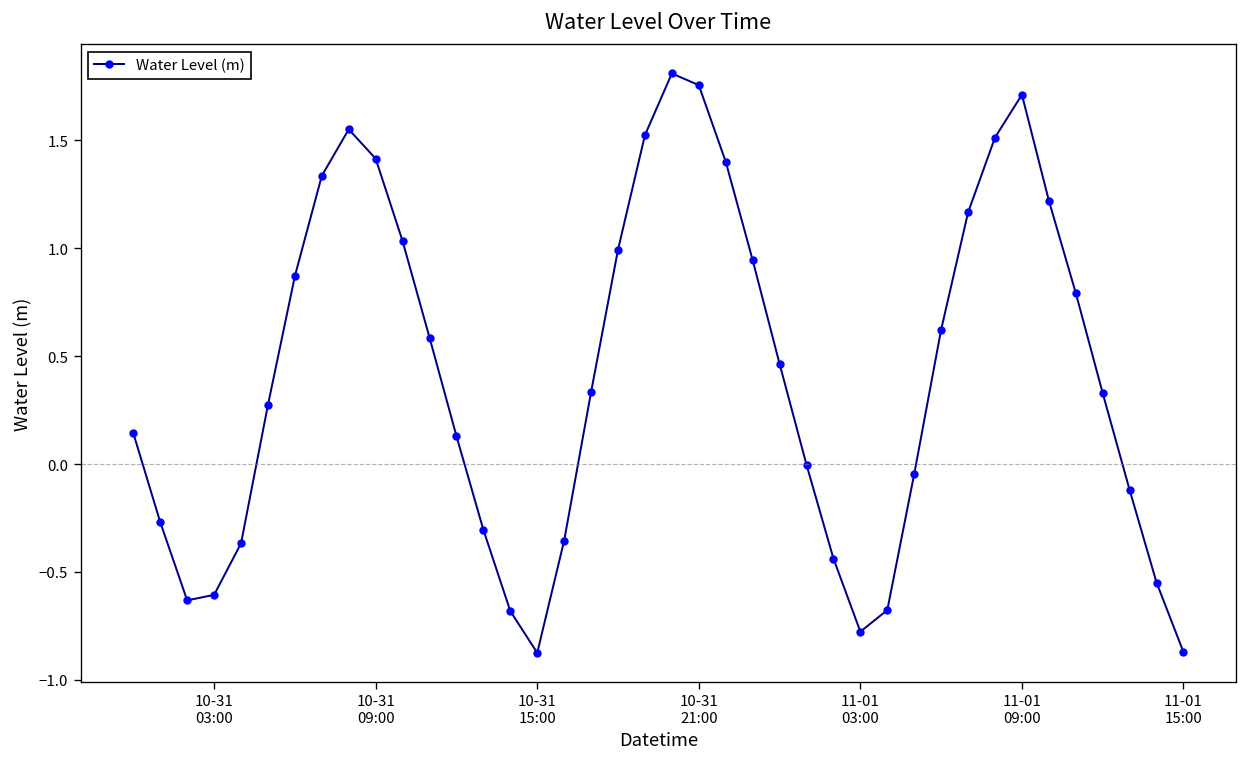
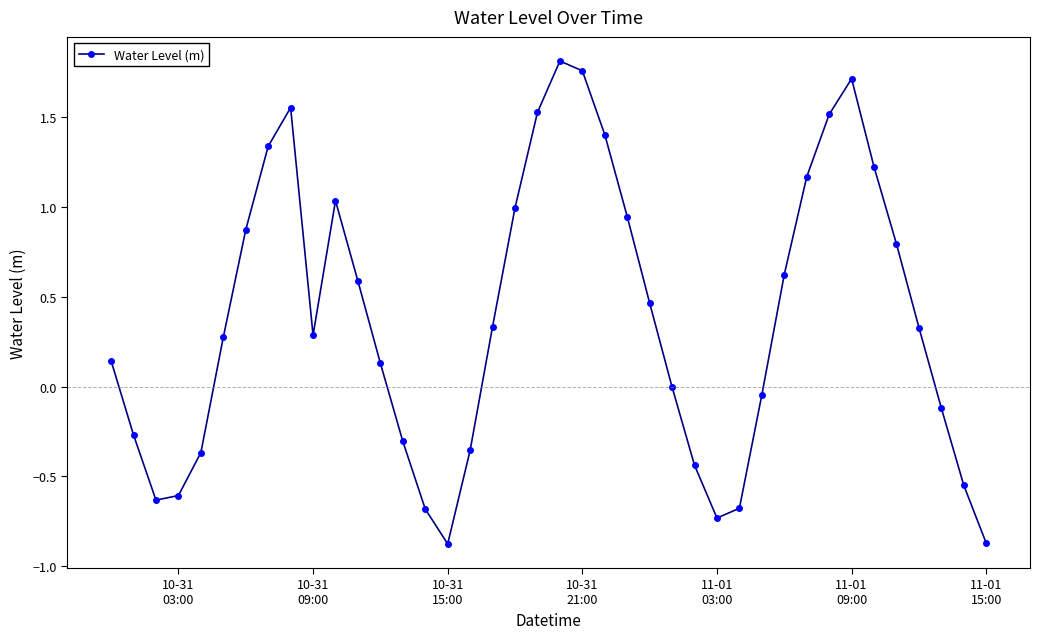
10-31 09:00: 1.42 -> 0.29
11-01 03:00: -0.78 -> -0.73
